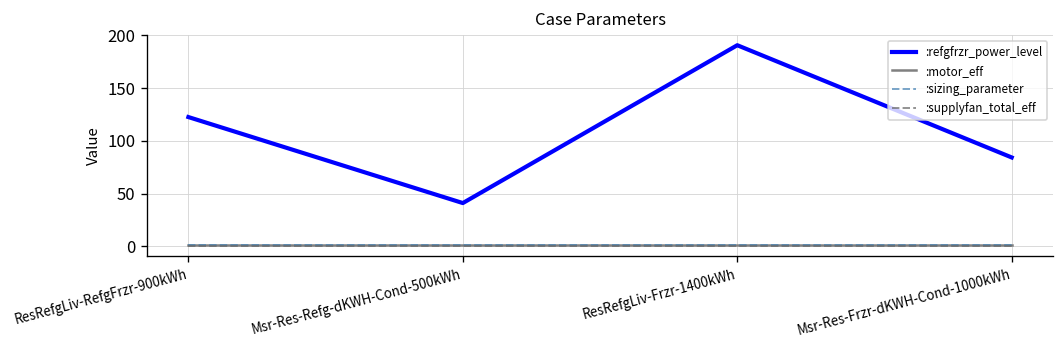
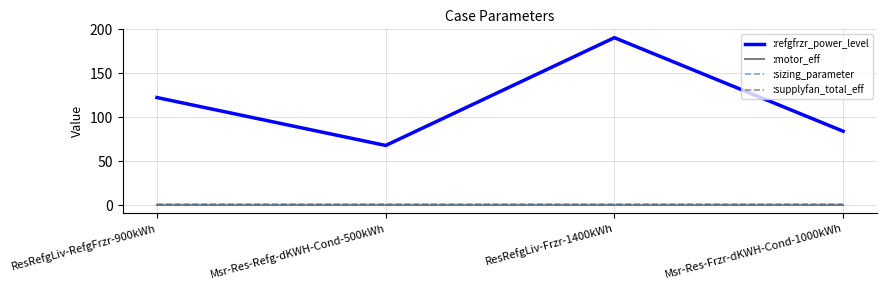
:refgfrzr_power_level, Msr-Res-Refg-dKWH-Cond-500kWh: 40 -> 70
